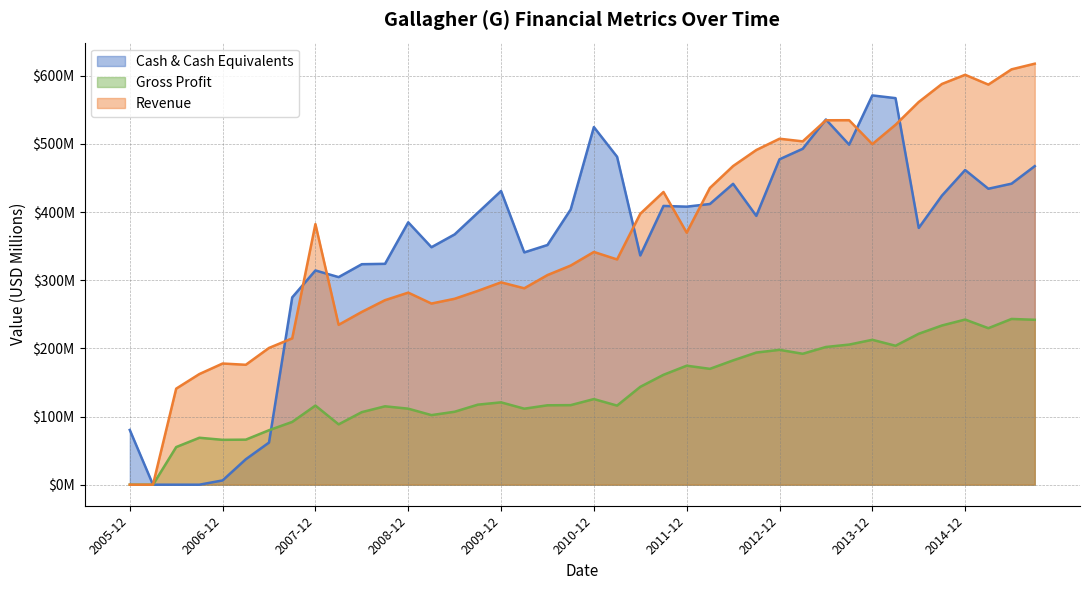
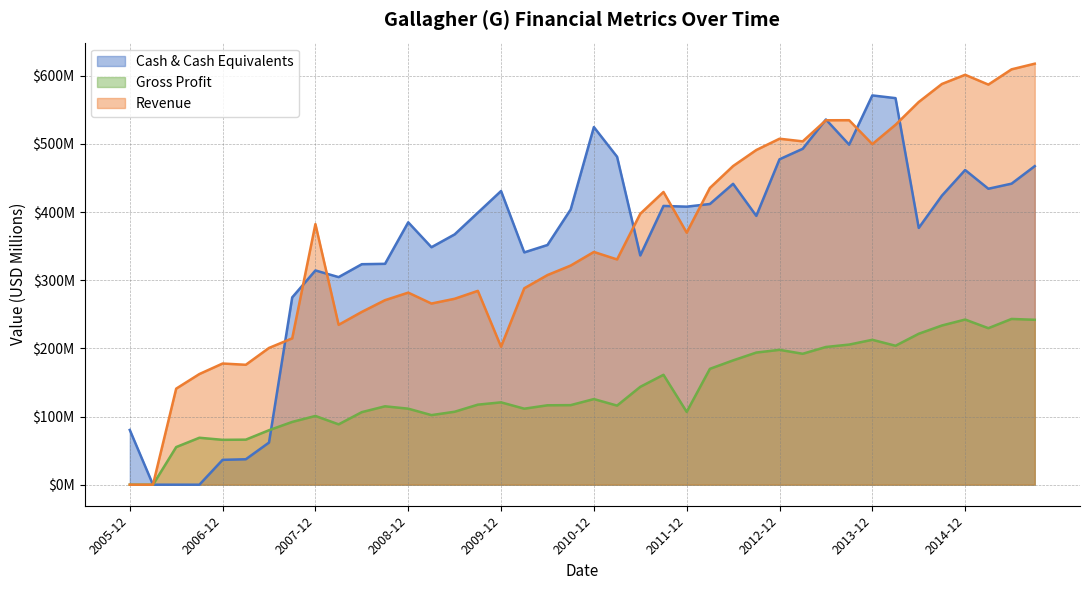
Cash & Cash Equivalents, 2006-12: $10000000 -> $40000000
Gross Profit, 2007-12: $120000000 -> $100000000
Revenue, 2009-12: $300000000 -> $200000000
Gross Profit, 2011-12: $170000000 -> $110000000
